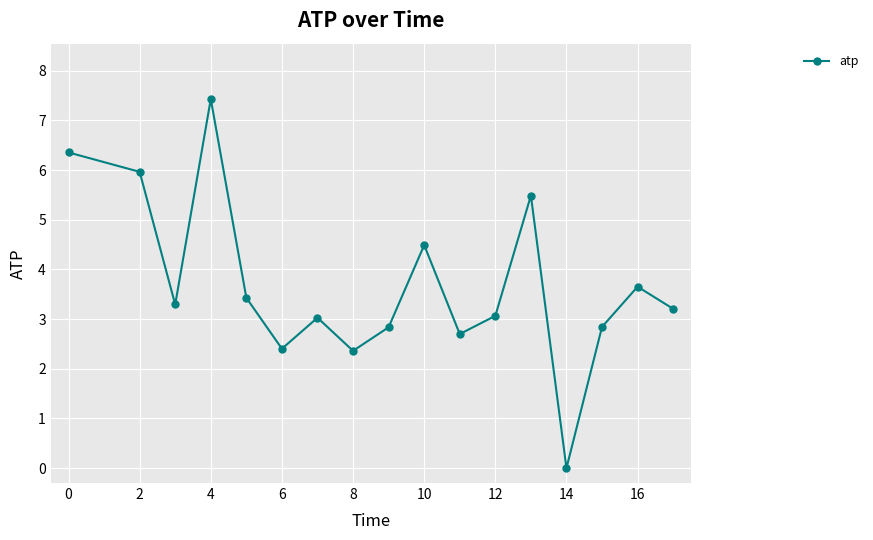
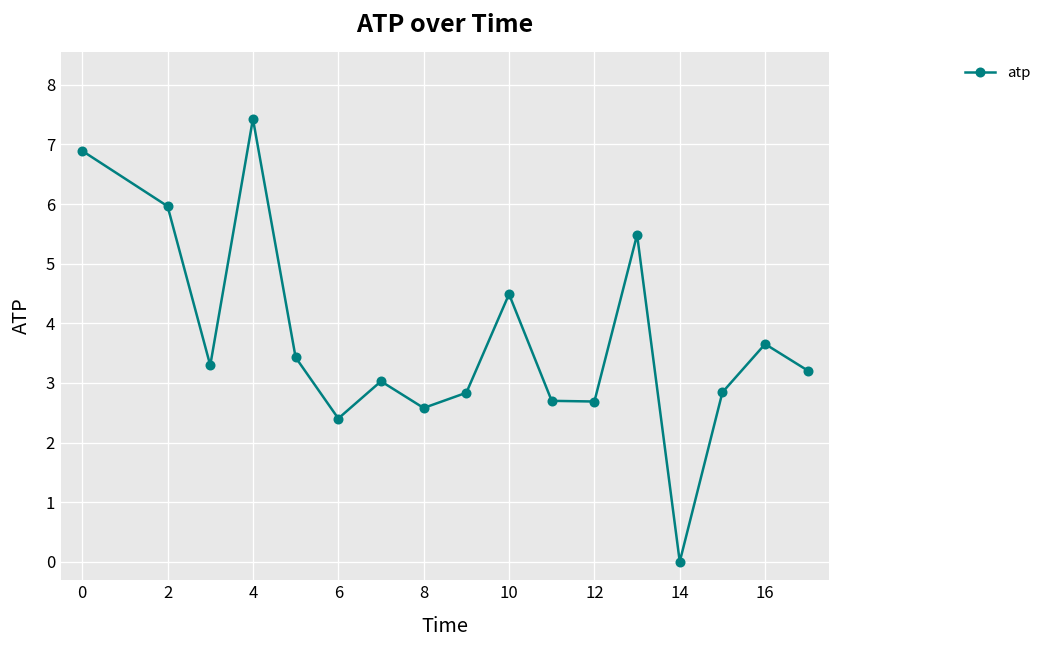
0: 6.4 -> 6.9
8: 2.4 -> 2.6
12: 3.1 -> 2.7
